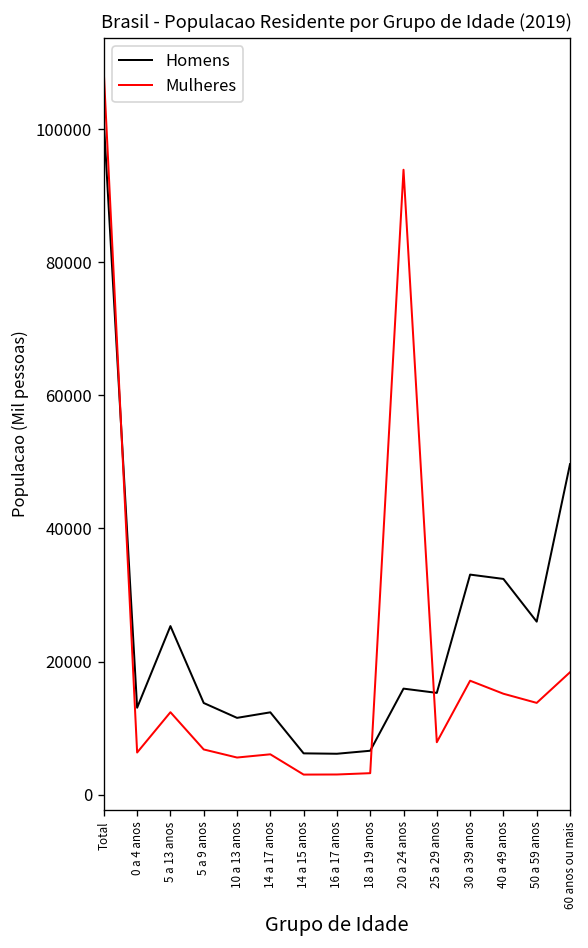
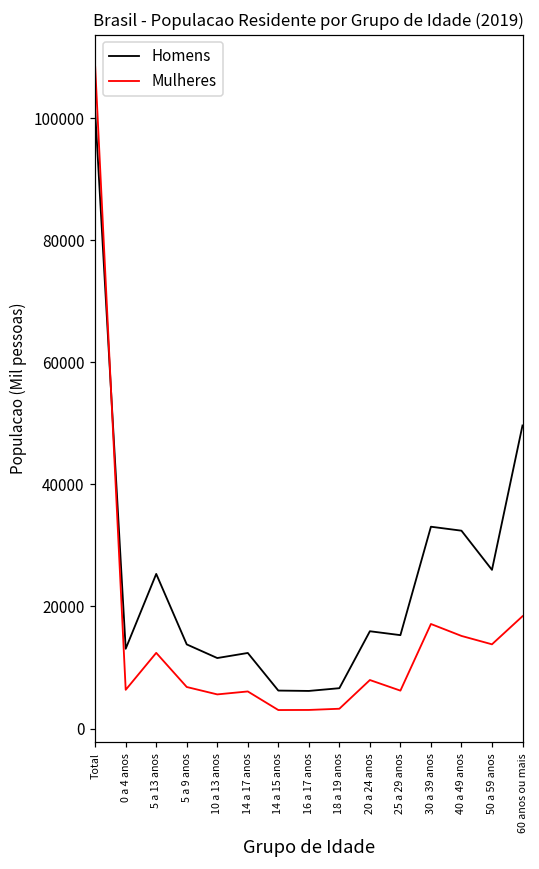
Mulheres, 20 a 24 anos: 94000 -> 8000
Mulheres, 25 a 29 anos: 8000 -> 6000
